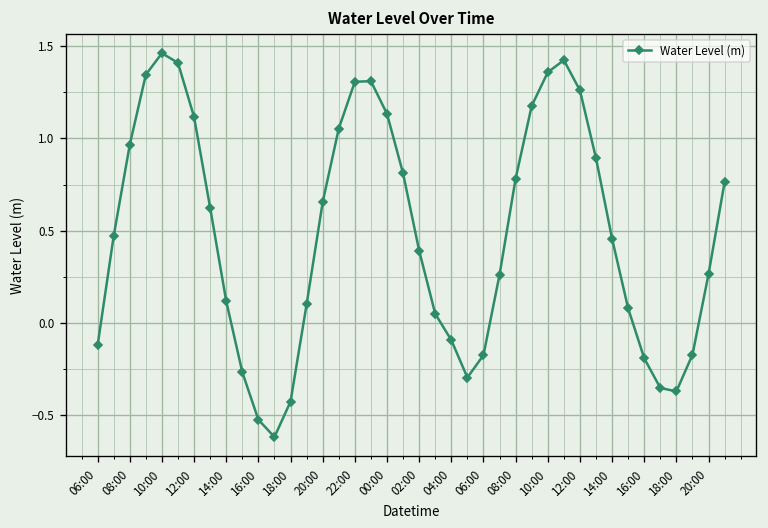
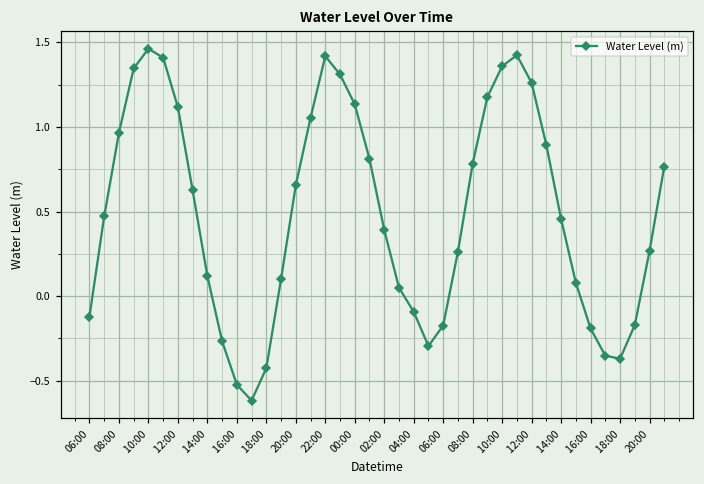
22:00: 1.31 -> 1.42
